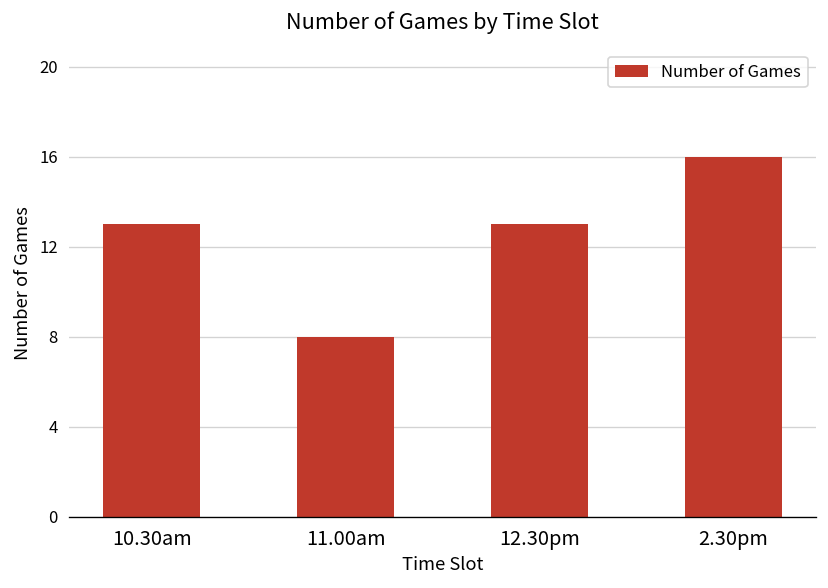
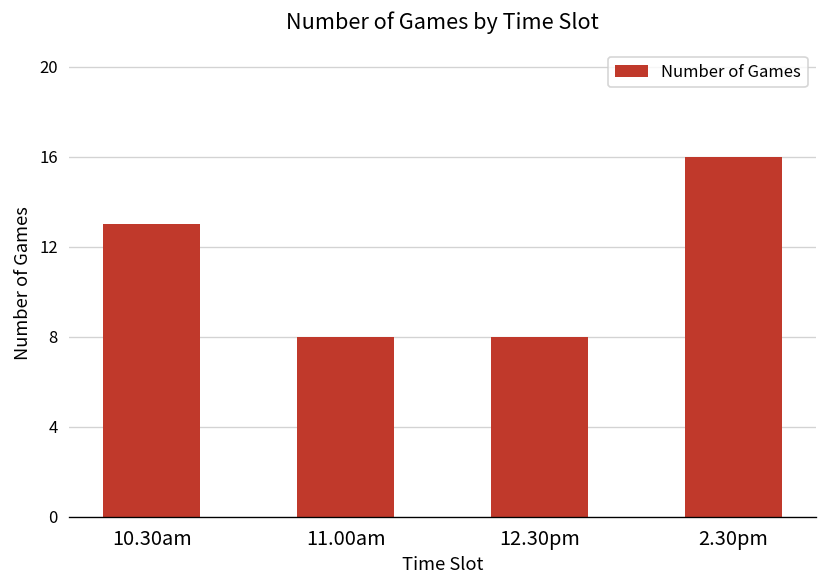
12.30pm: 13 -> 8
